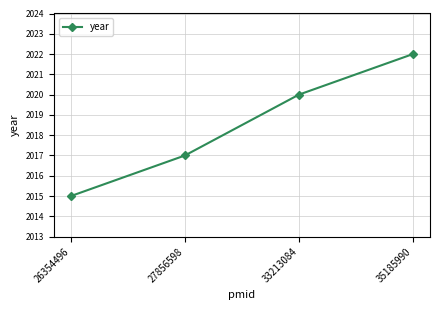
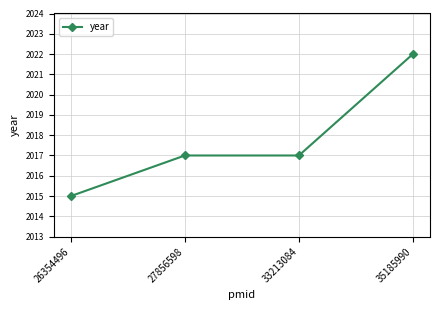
33213084: 2020 -> 2017
